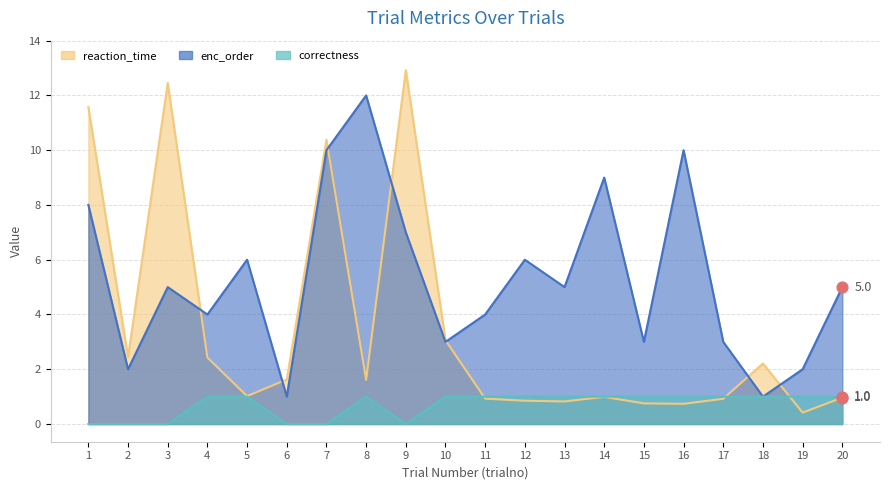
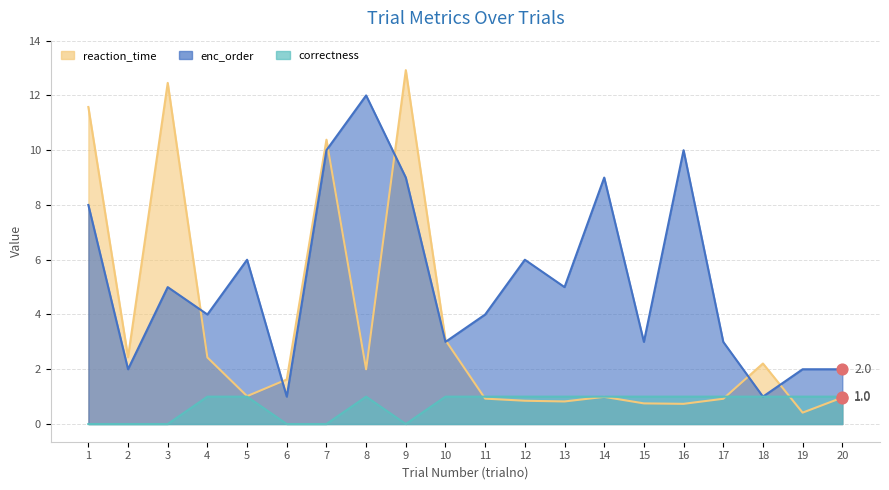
reaction_time, 8: 1.6 -> 2.0
enc_order, 9: 7 -> 9
enc_order, 20: 5.0 -> 2.0
